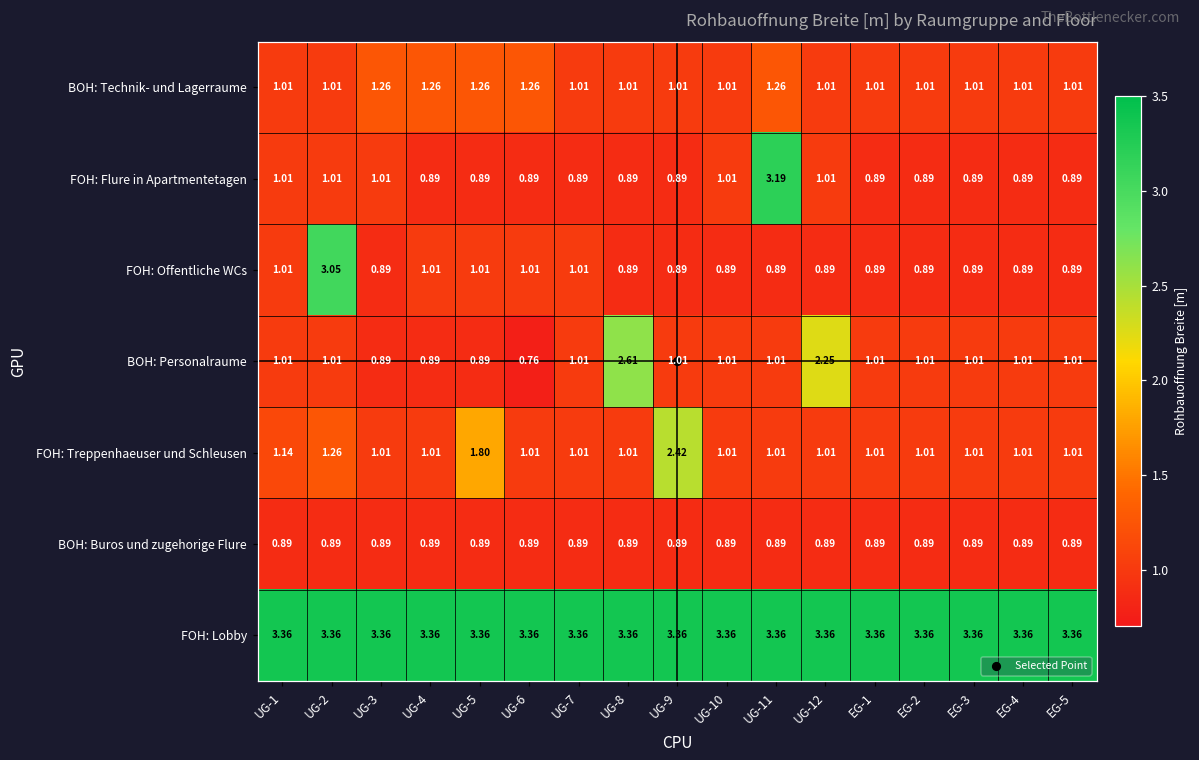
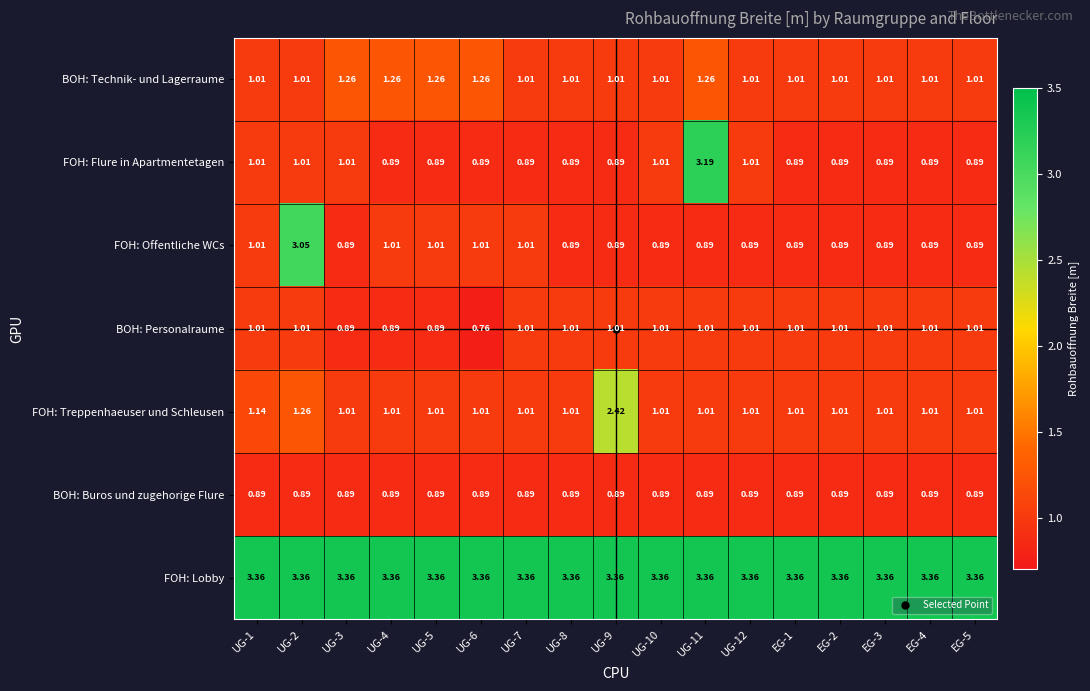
BOH: Personalraume, UG-8: 2.61 -> 1.01
BOH: Personalraume, UG-12: 2.25 -> 1.01
FOH: Treppenhaeuser und Schleusen, UG-5: 1.80 -> 1.01
